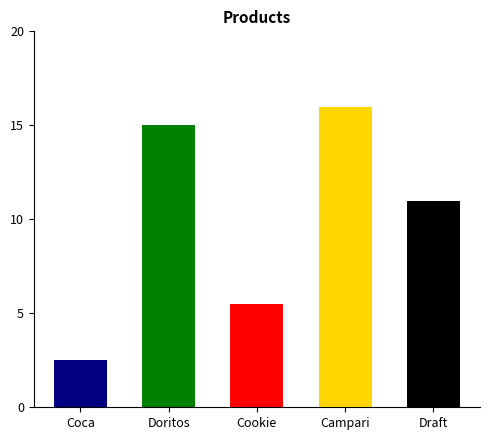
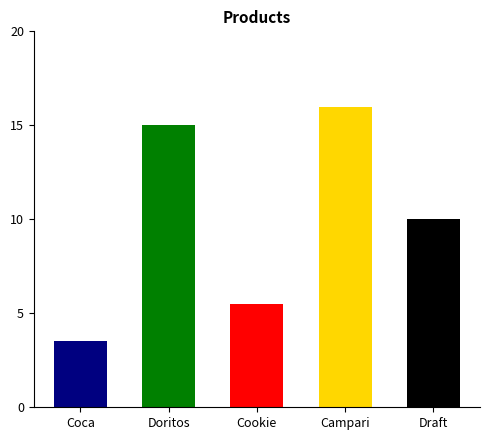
Coca: 2.5 -> 3.5
Draft: 11 -> 10
